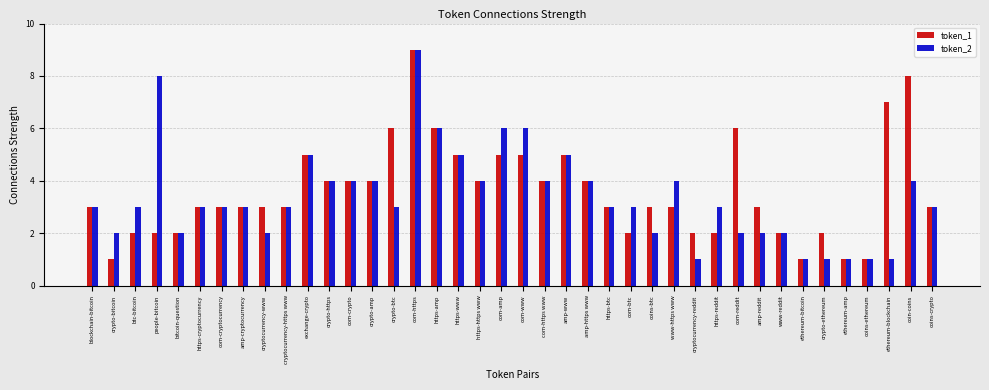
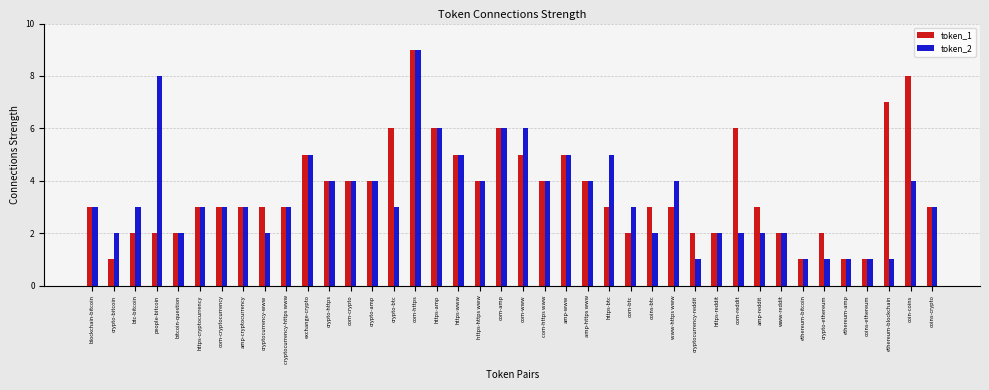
token_1, com-amp: 5 -> 6
token_2, https-btc: 3 -> 5
token_2, https-reddit: 3 -> 2
